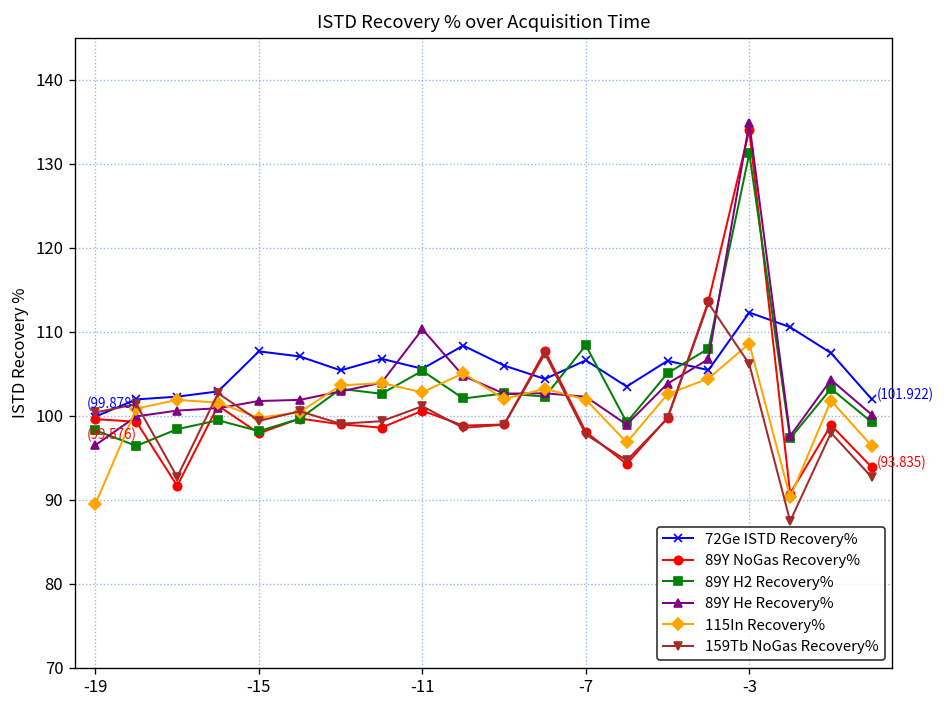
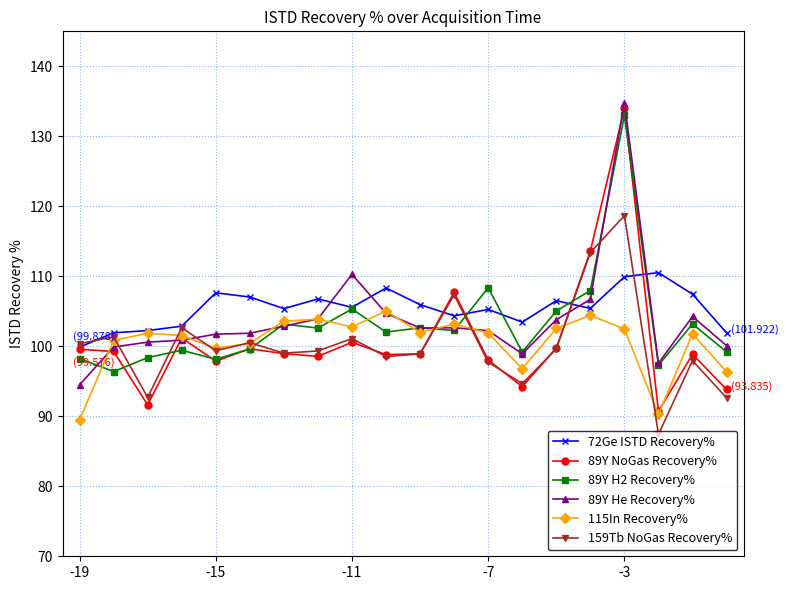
89Y He Recovery%, -19: 96 -> 94
72Ge ISTD Recovery%, -7: 107 -> 105
72Ge ISTD Recovery%, -3: 112 -> 110
89Y H2 Recovery%, -3: 131 -> 133
115In Recovery%, -3: 109 -> 102
159Tb NoGas Recovery%, -3: 106 -> 119
